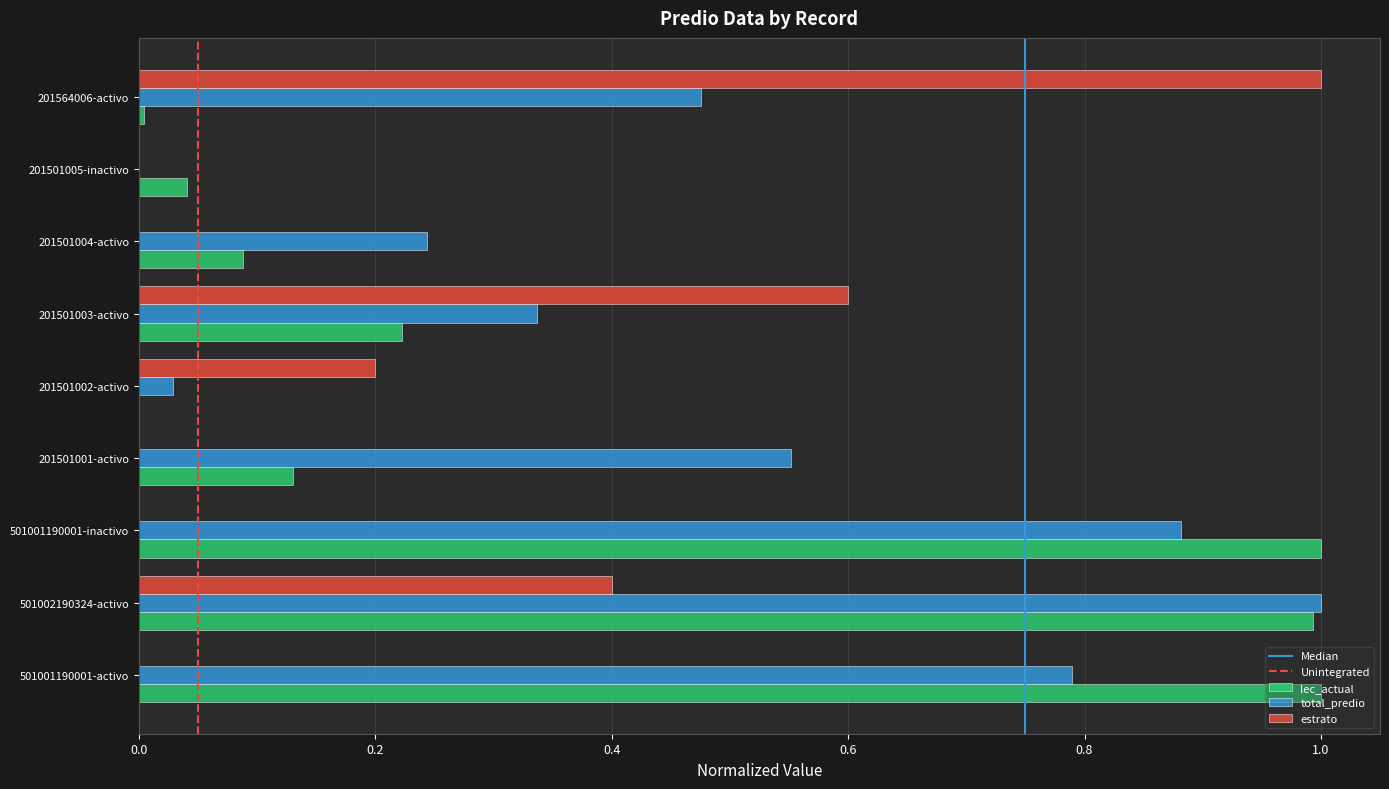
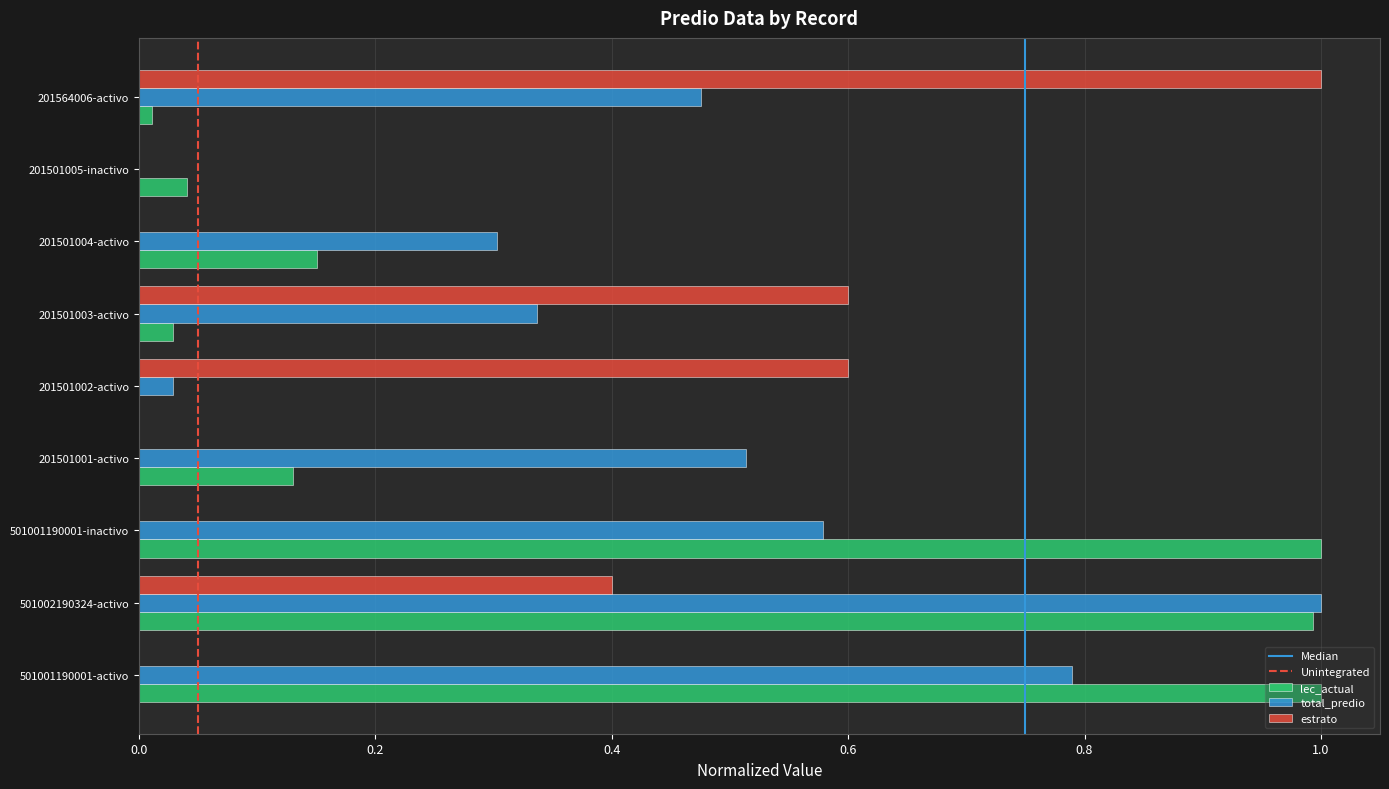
lec_actual, 201564006-activo: 0.004 -> 0.011
total_predio, 201501004-activo: 0.243 -> 0.303
lec_actual, 201501004-activo: 0.088 -> 0.150
lec_actual, 201501003-activo: 0.223 -> 0.029
estrato, 201501002-activo: 0.200 -> 0.600
total_predio, 201501001-activo: 0.551 -> 0.514
total_predio, 501001190001-inactivo: 0.882 -> 0.578
